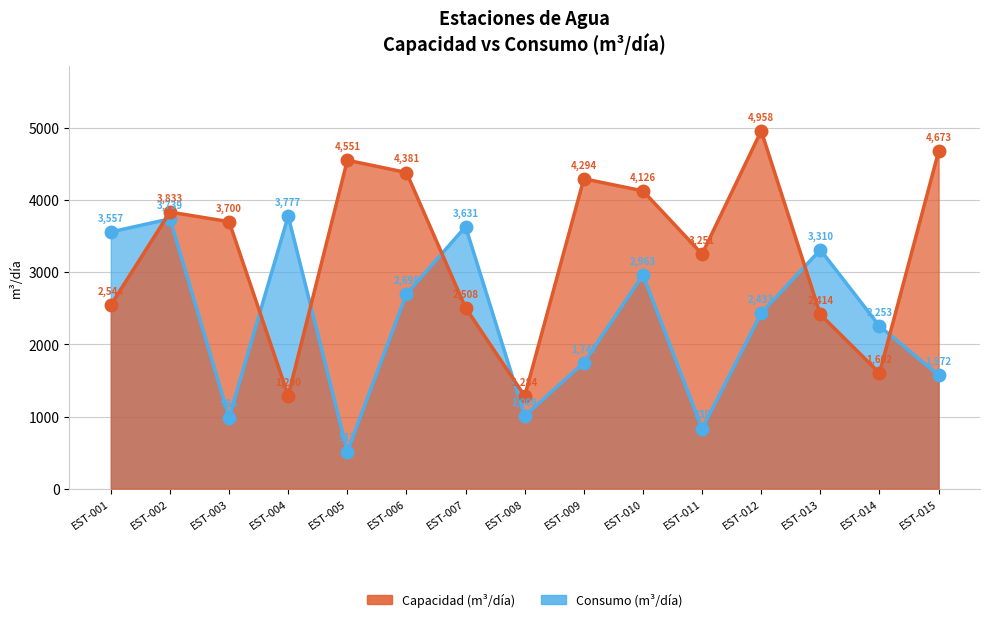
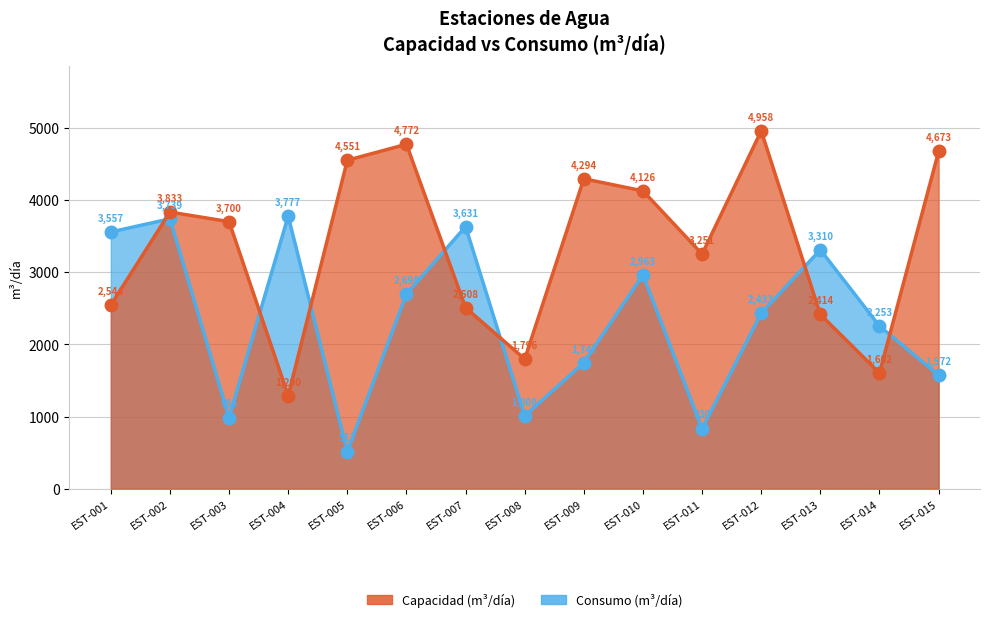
Capacidad (m³/día), EST-006: 4,381 -> 4,772
Capacidad (m³/día), EST-008: 1,284 -> 1,796
